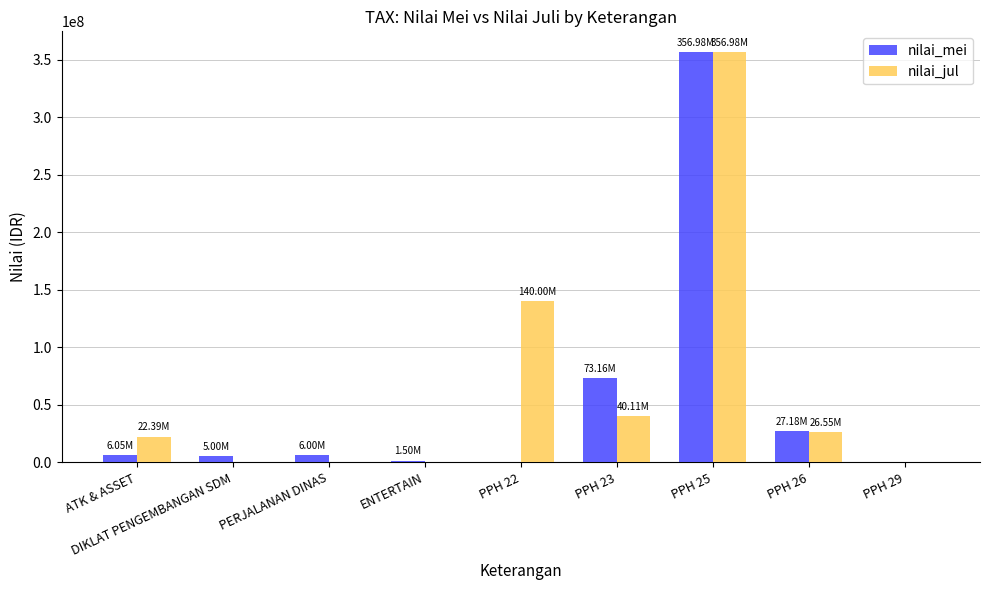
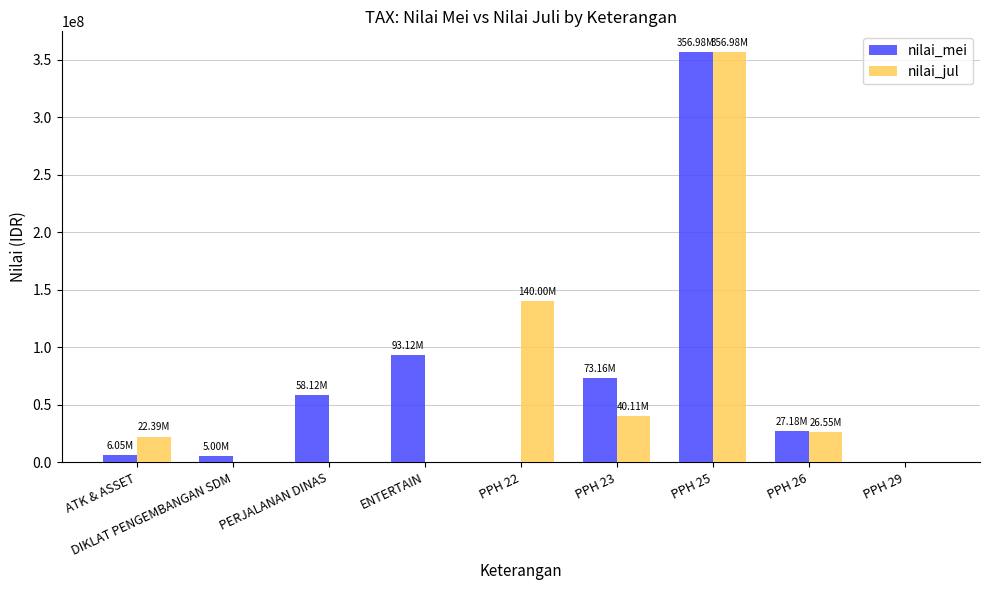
nilai_mei, PERJALANAN DINAS: 6.00M -> 58.12M
nilai_mei, ENTERTAIN: 1.50M -> 93.12M
